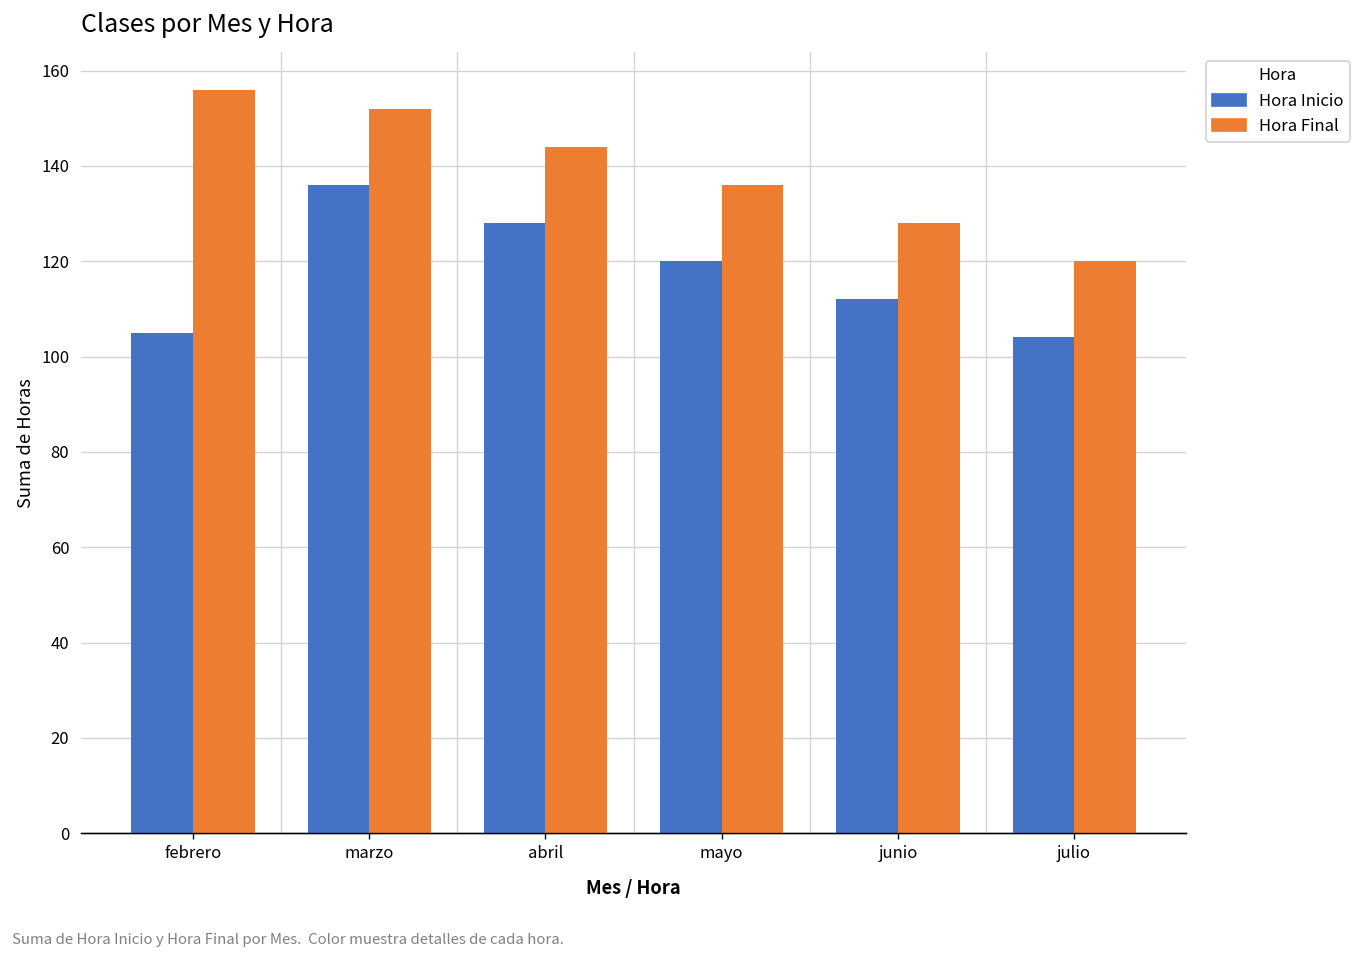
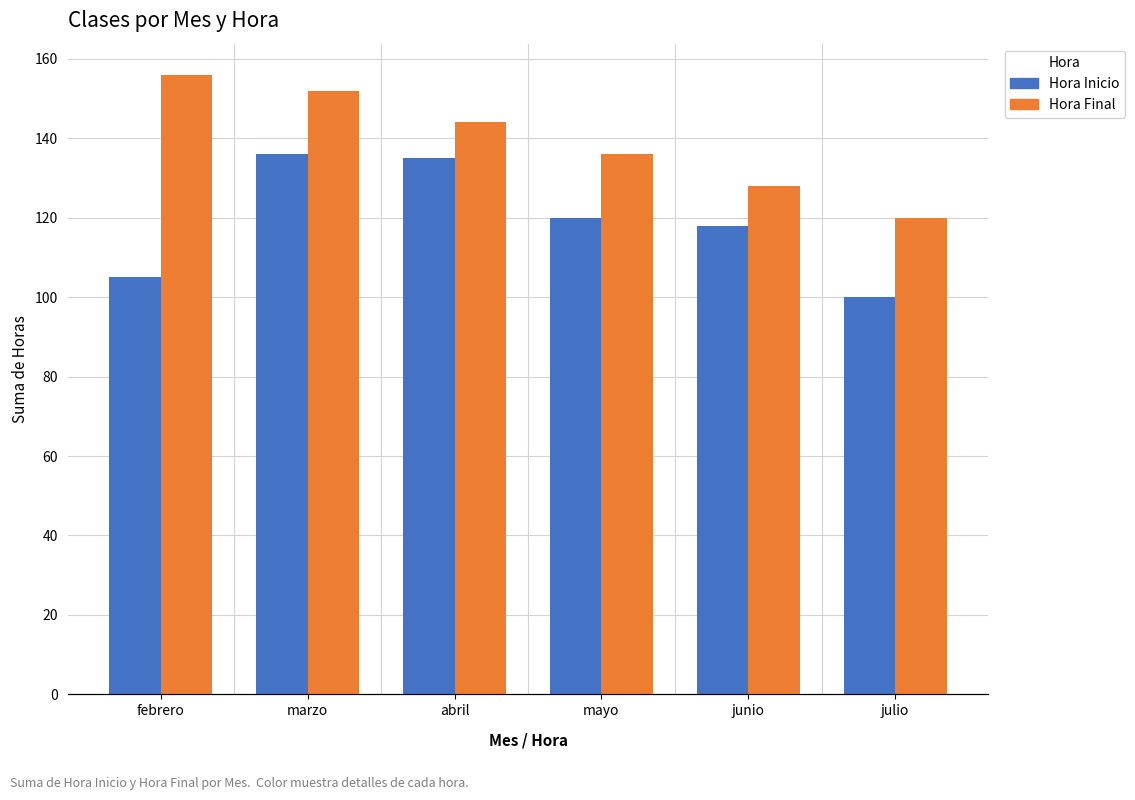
Hora Inicio, abril: 128 -> 135
Hora Inicio, junio: 112 -> 118
Hora Inicio, julio: 104 -> 100
